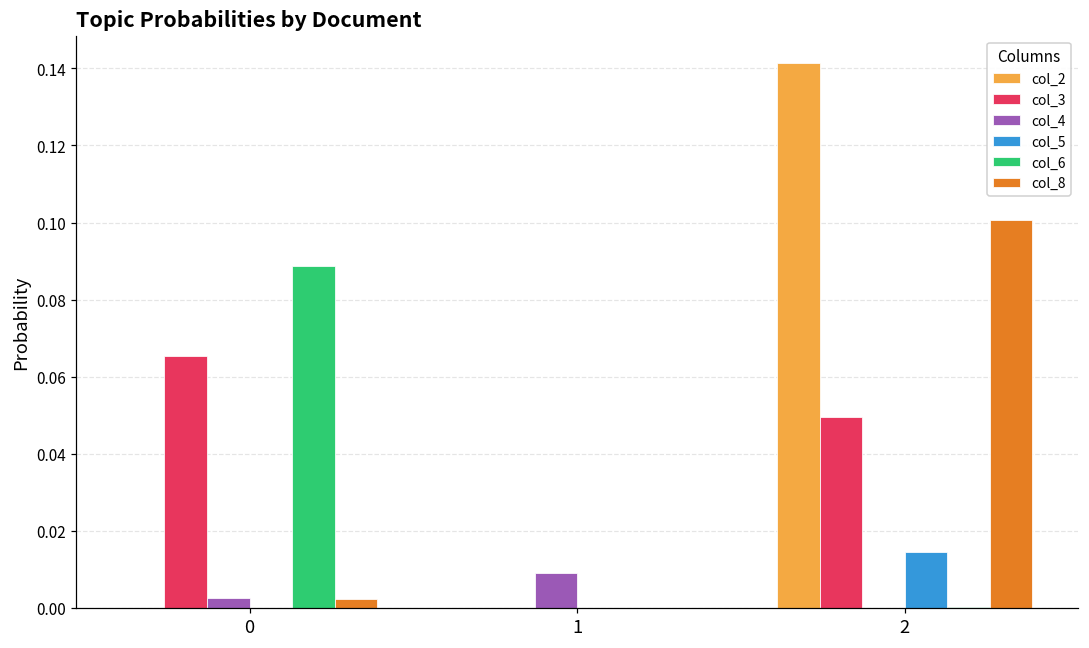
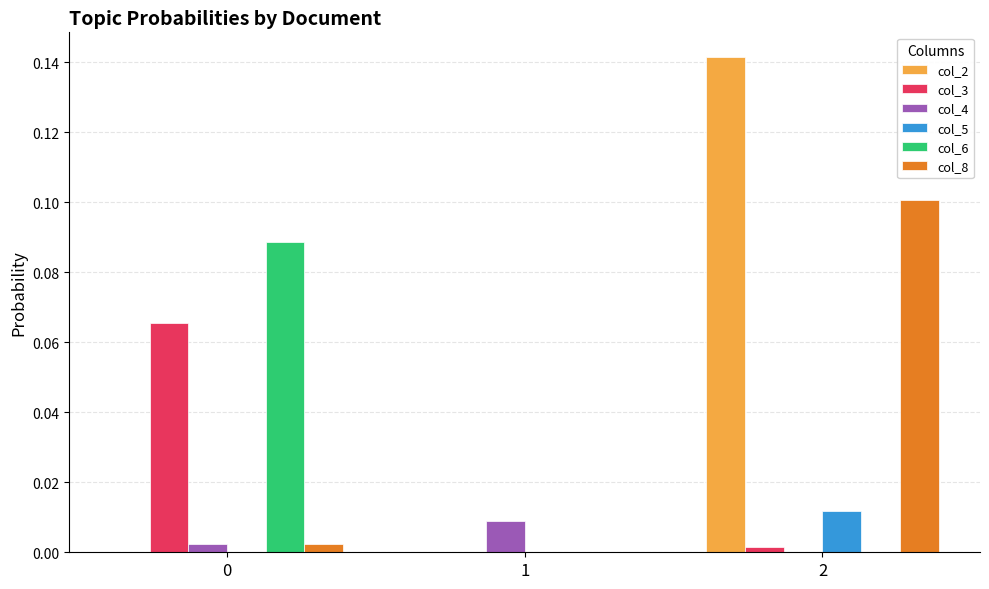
col_3, 2: 0.050 -> 0.001
col_5, 2: 0.014 -> 0.012
